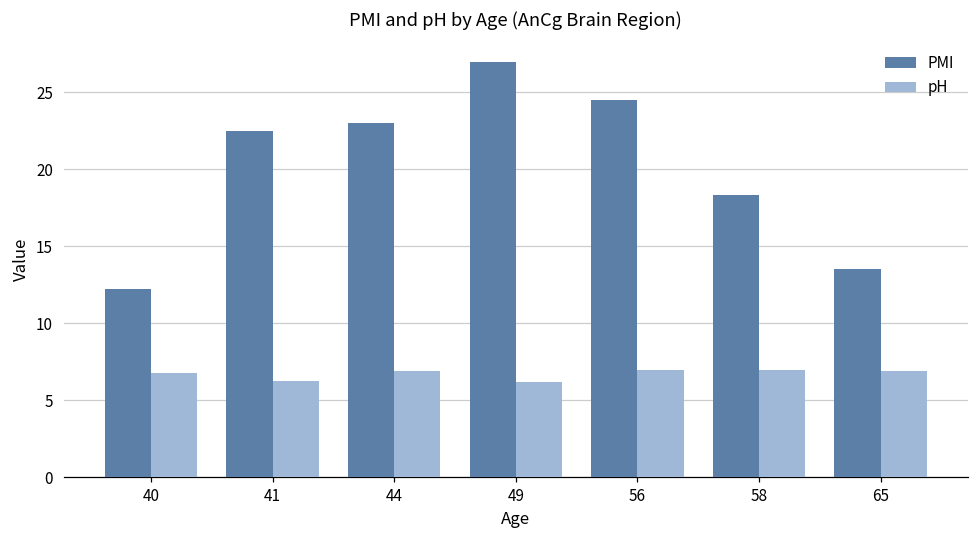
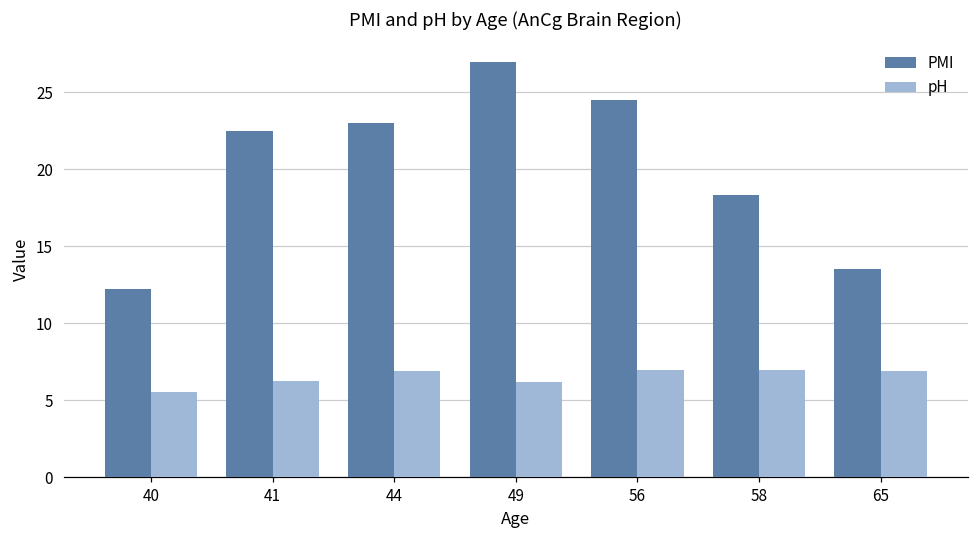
pH, 40: 6.8 -> 5.5
